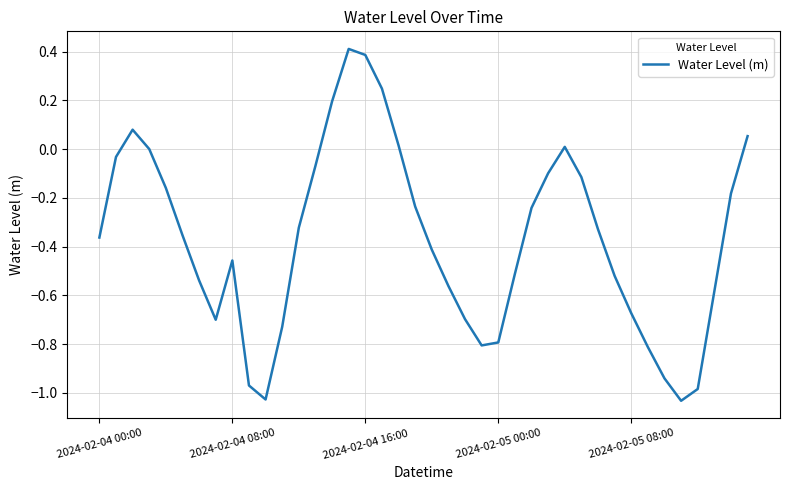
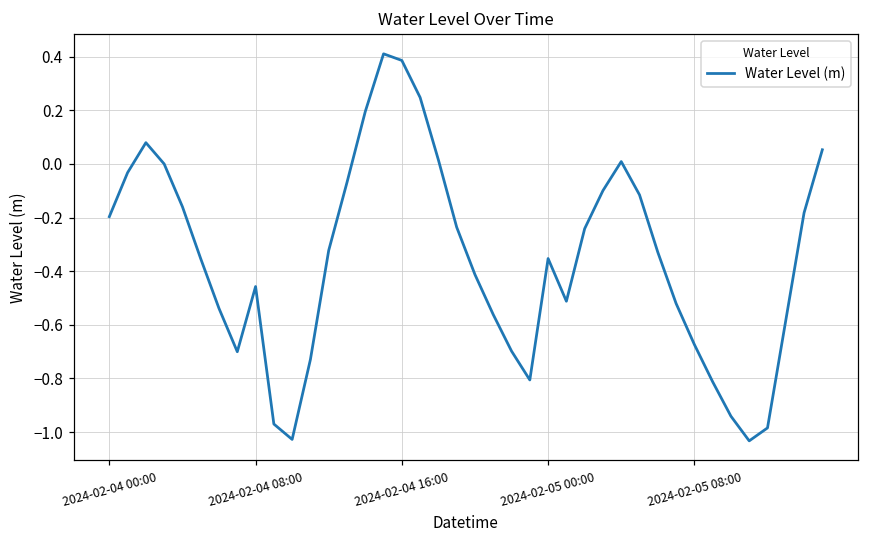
2024-02-04 00:00: -0.36 -> -0.20
2024-02-05 00:00: -0.79 -> -0.35
